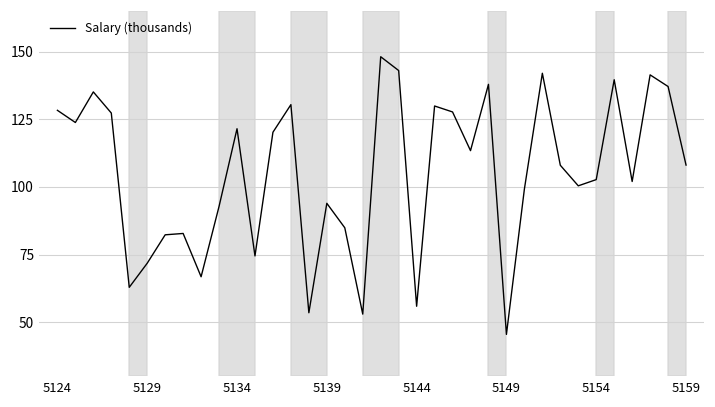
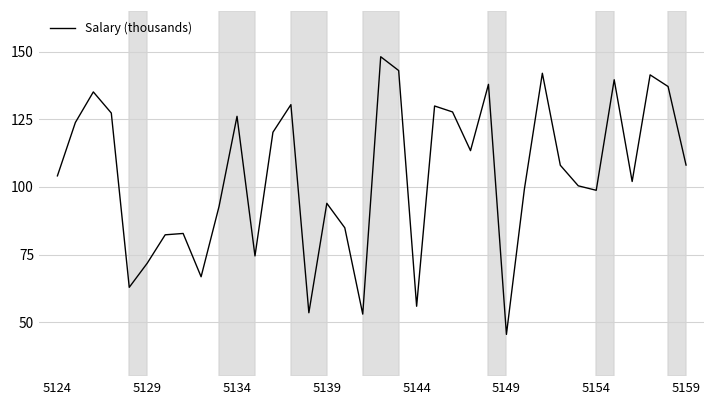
5124: 128 -> 104
5134: 122 -> 126
5154: 103 -> 99
